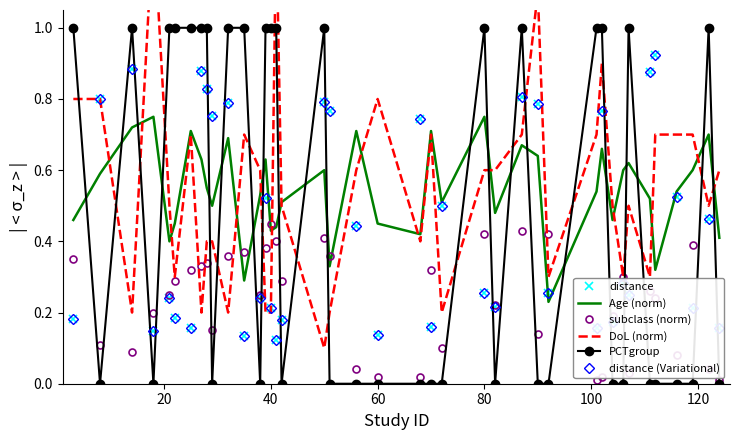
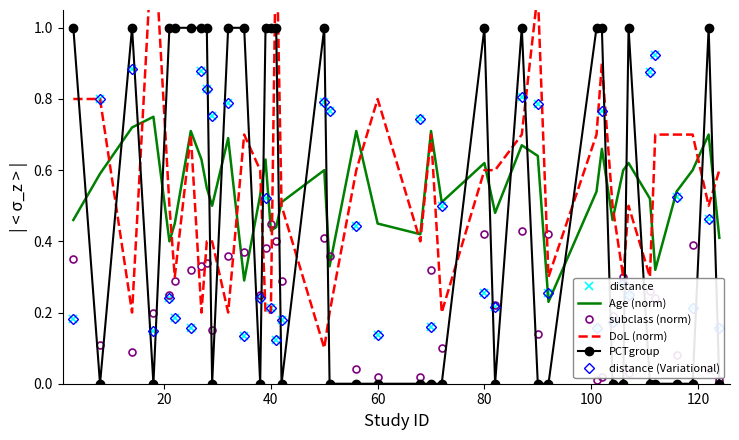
Age (norm), 80: 0.75 -> 0.62
